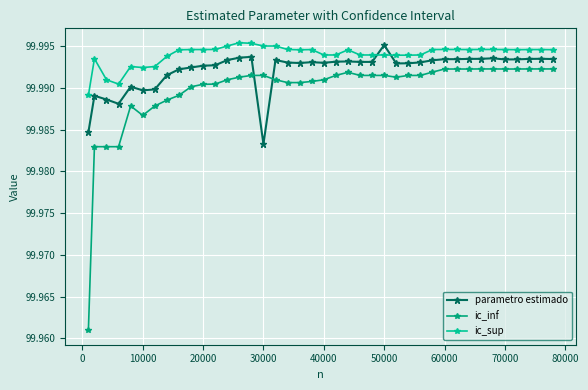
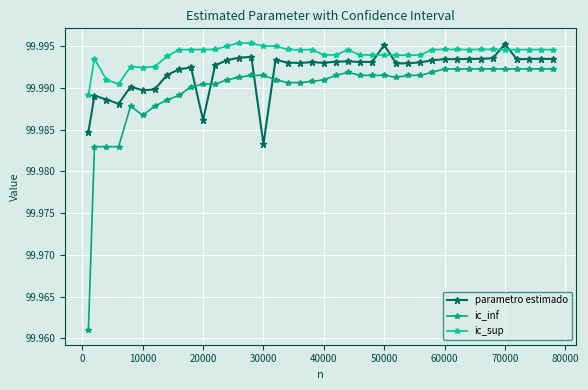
parametro estimado, 20000: 99.993 -> 99.986
parametro estimado, 70000: 99.993 -> 99.995
